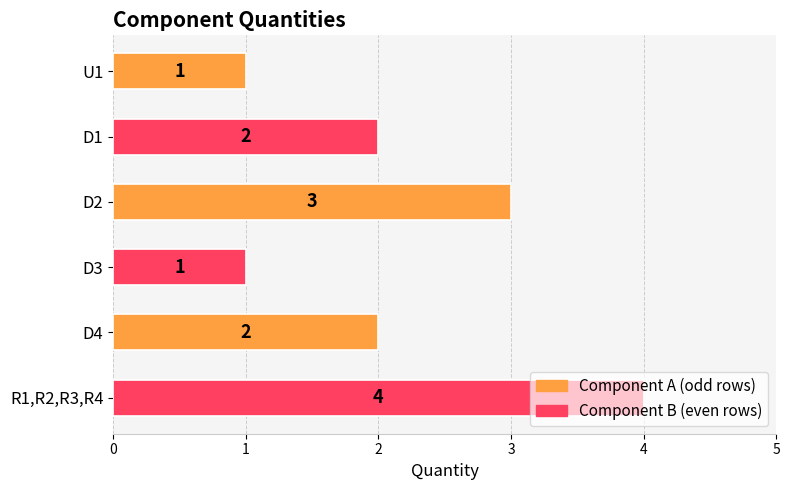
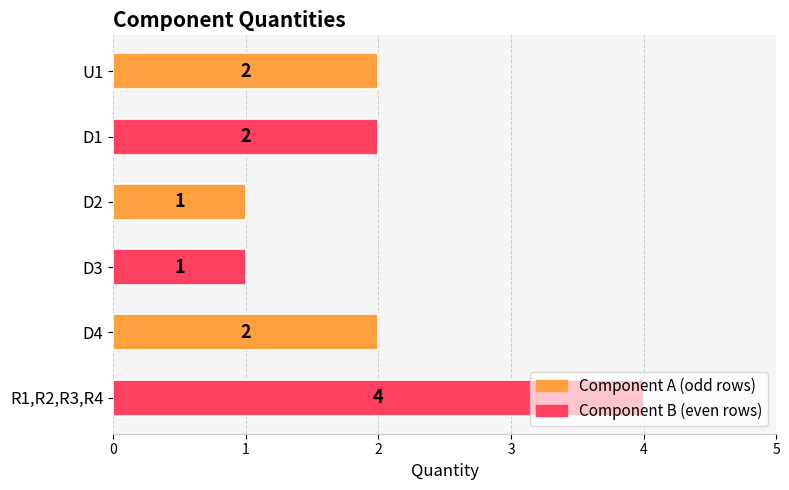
U1: 1 -> 2
D2: 3 -> 1
